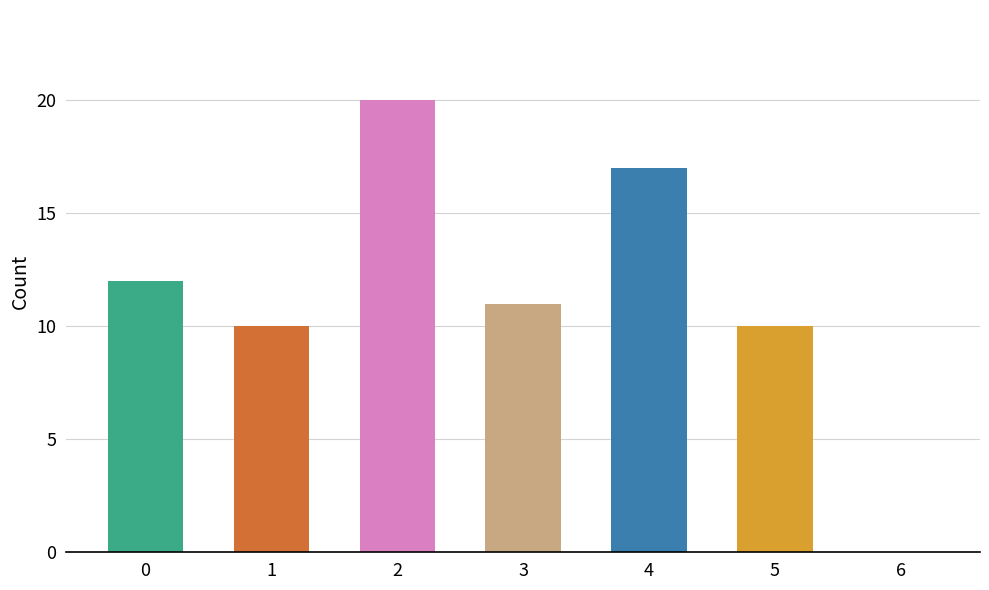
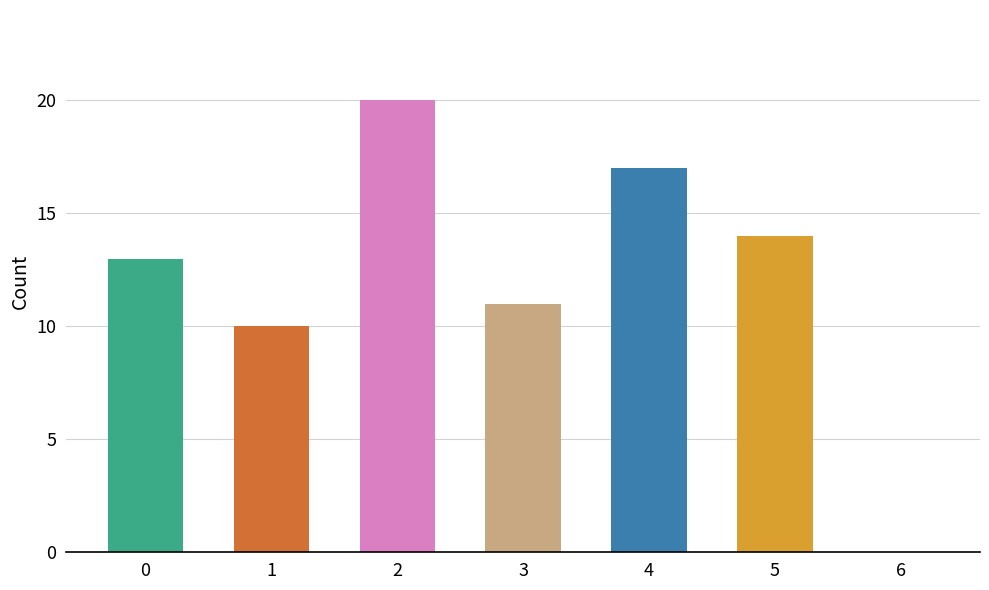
0: 12 -> 13
5: 10 -> 14
